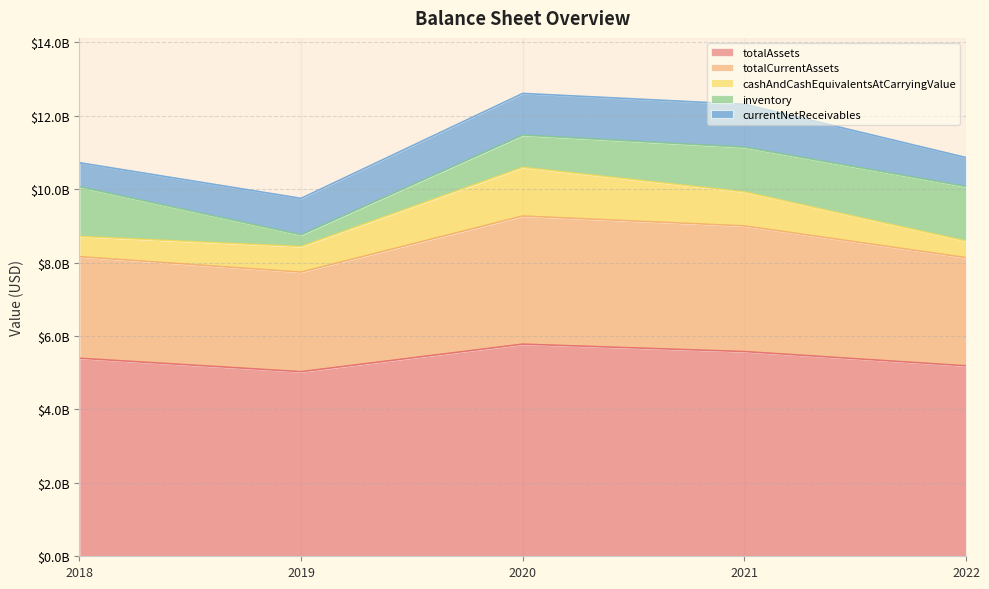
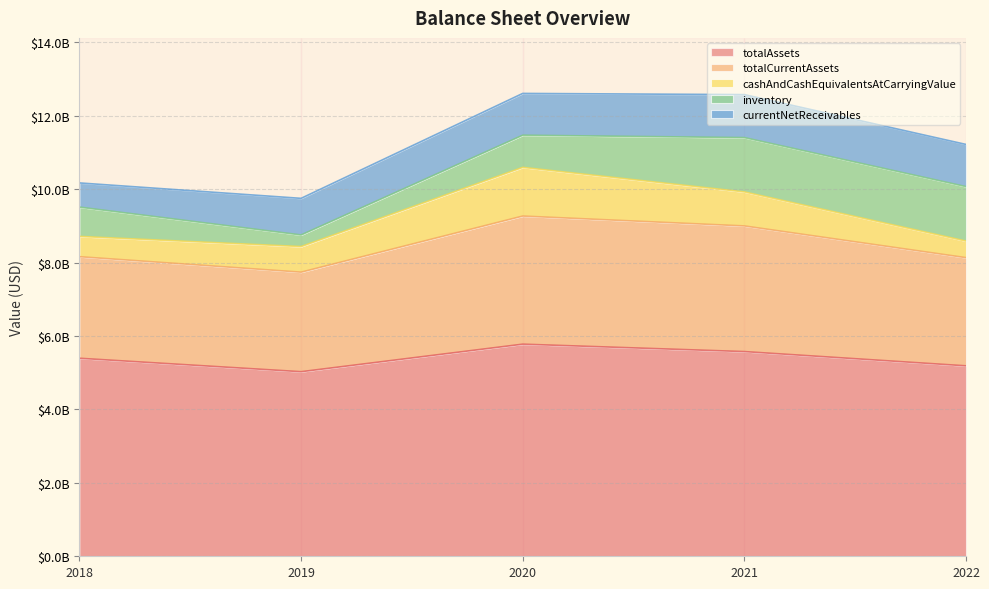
inventory, 2018: $1300000000 -> $800000000
inventory, 2021: $1200000000 -> $1500000000
currentNetReceivables, 2022: $800000000 -> $1100000000
